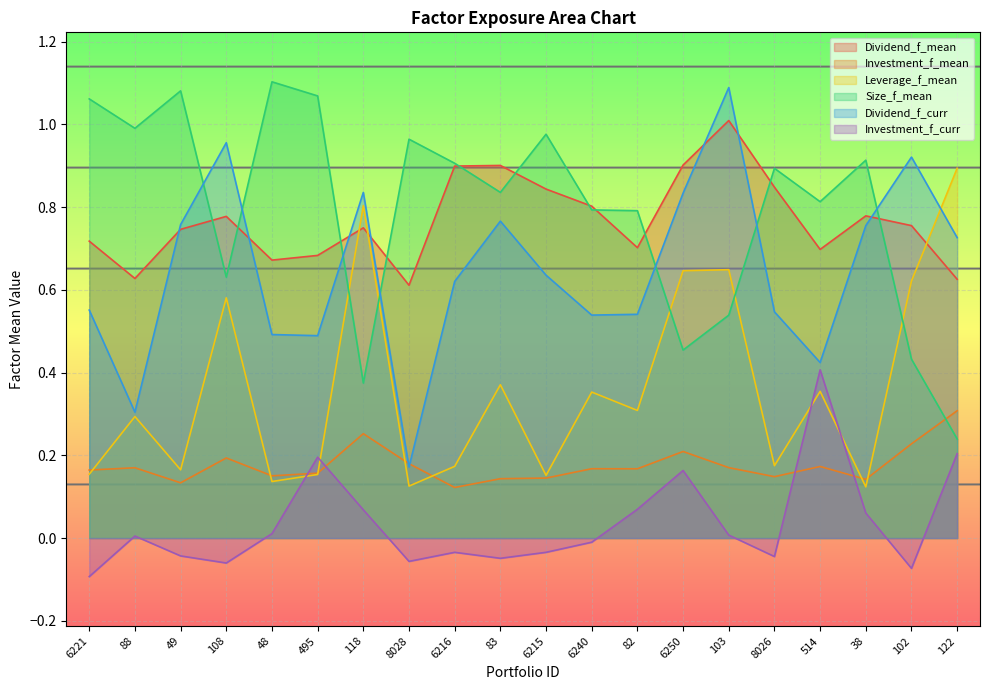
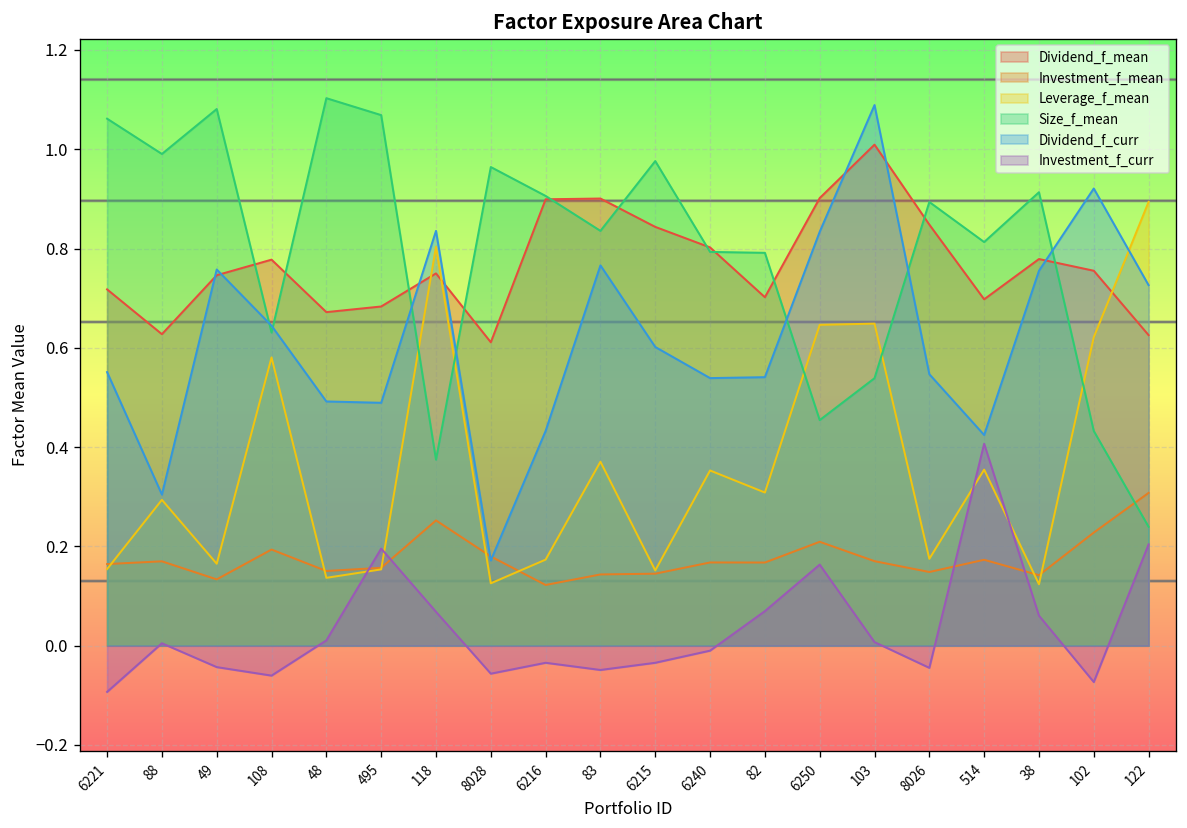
Dividend_f_curr, 108: 0.96 -> 0.64
Dividend_f_curr, 6216: 0.62 -> 0.43
Dividend_f_curr, 6215: 0.64 -> 0.60
